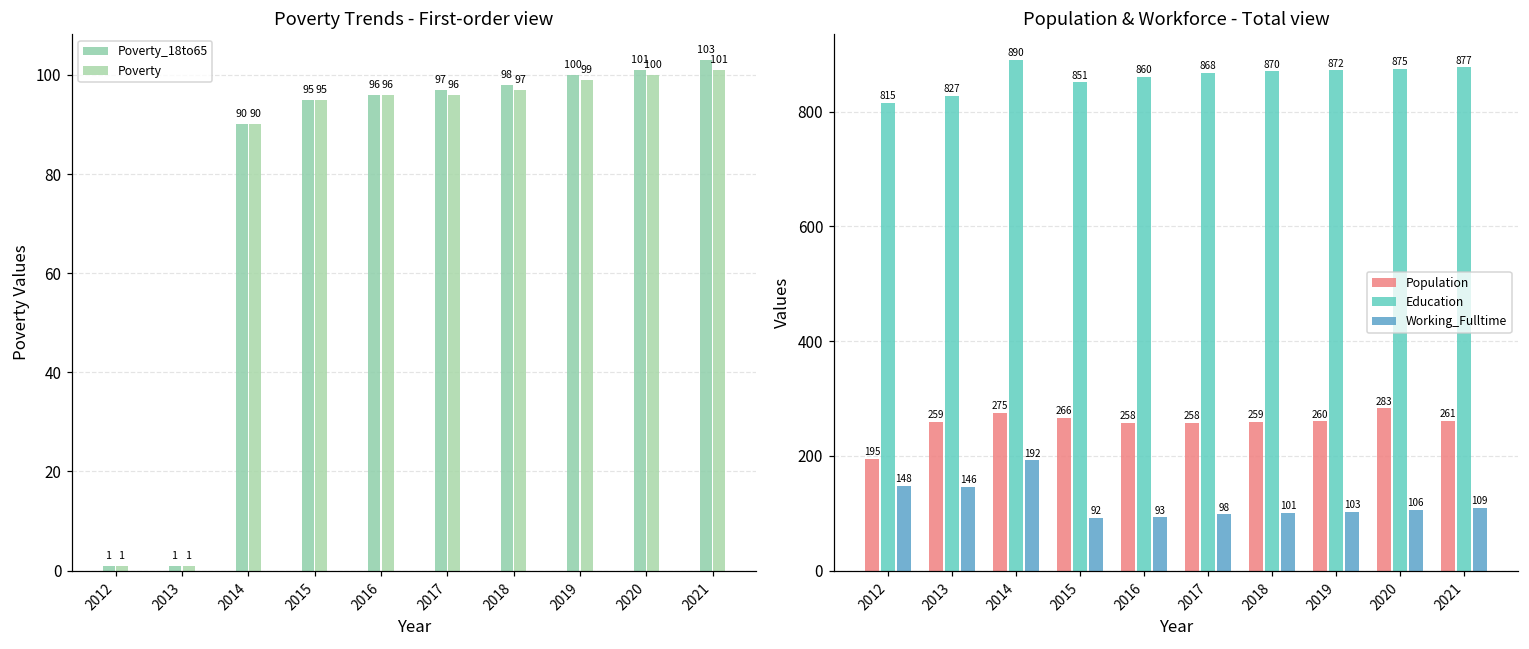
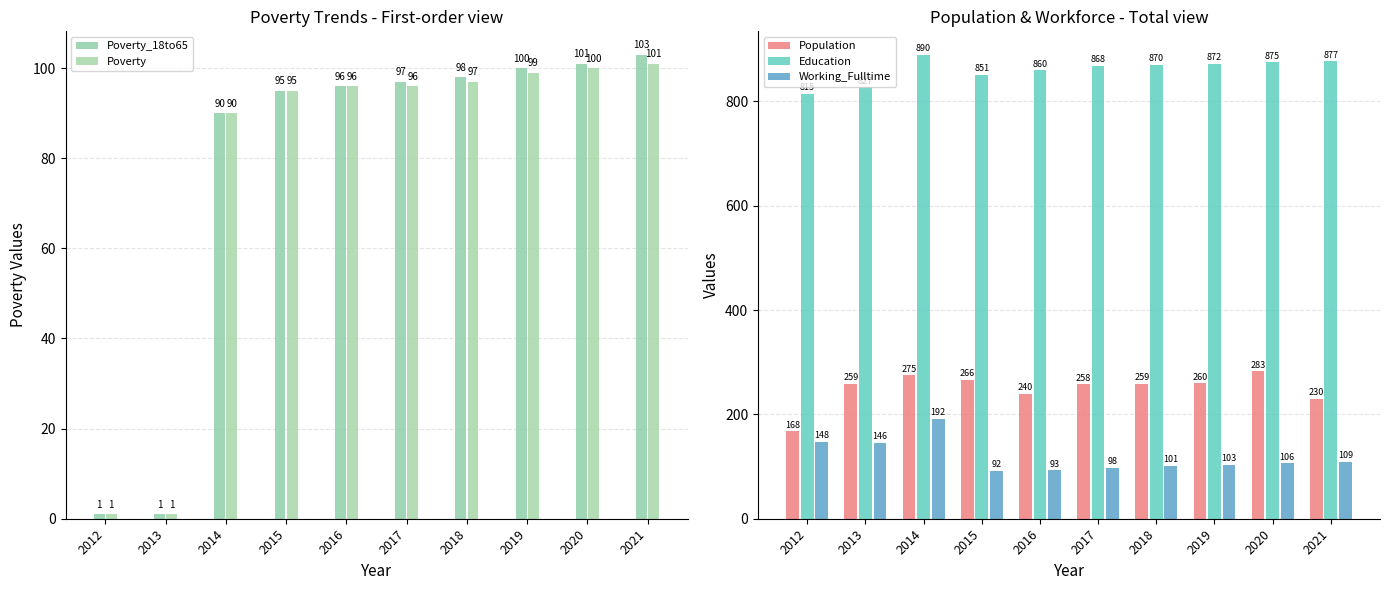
Population & Workforce - Total view, Population, 2012: 195 -> 168
Population & Workforce - Total view, Population, 2016: 258 -> 240
Population & Workforce - Total view, Population, 2021: 261 -> 230
